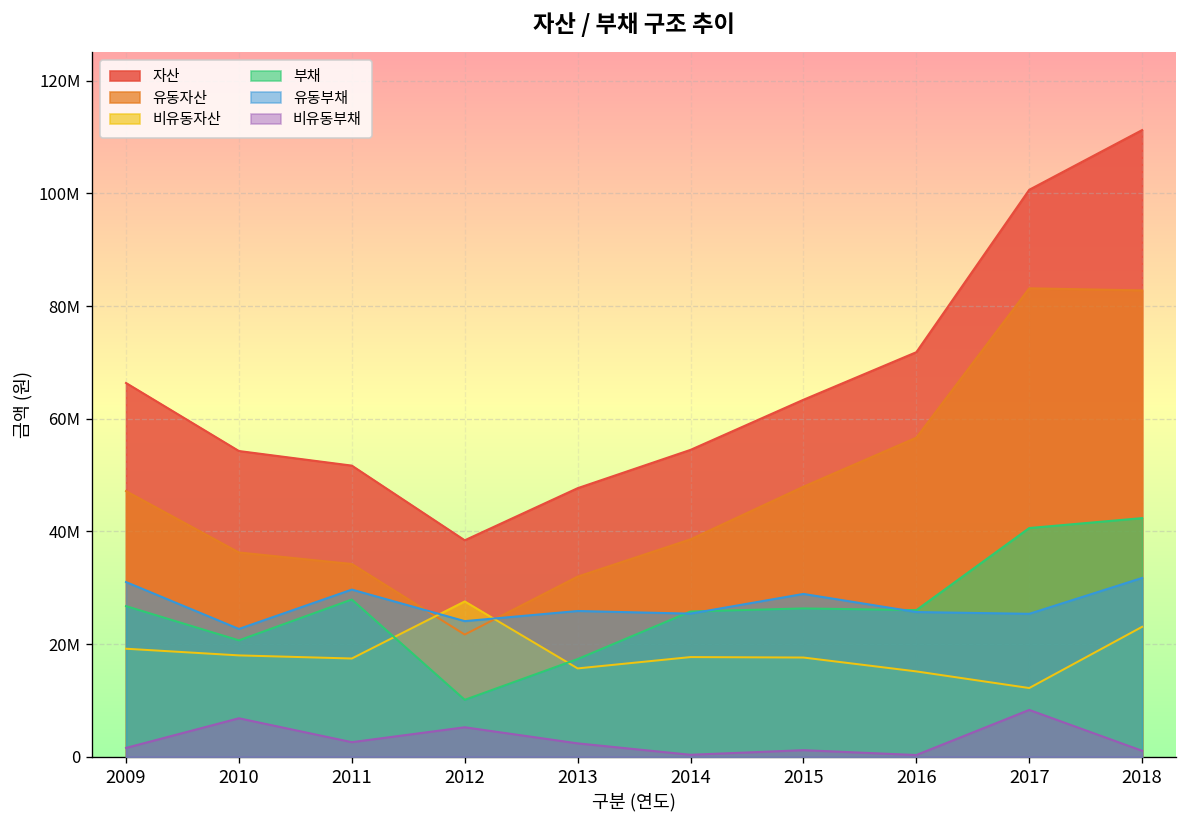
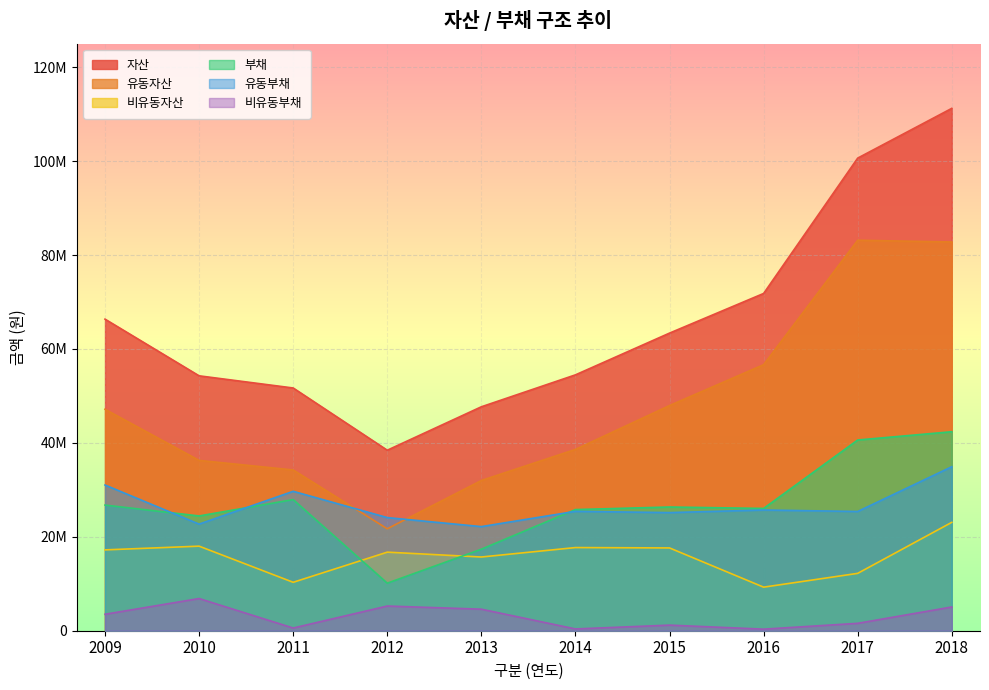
비유동자산, 2009: 19000000 -> 17000000
비유동부채, 2009: 2000000 -> 4000000
부채, 2010: 21000000 -> 24000000
비유동자산, 2011: 17000000 -> 10000000
비유동부채, 2011: 3000000 -> 1000000
비유동자산, 2012: 28000000 -> 17000000
유동부채, 2013: 26000000 -> 22000000
비유동부채, 2013: 2000000 -> 5000000
유동부채, 2015: 29000000 -> 25000000
비유동자산, 2016: 15000000 -> 9000000
비유동부채, 2017: 8000000 -> 2000000
유동부채, 2018: 32000000 -> 35000000
비유동부채, 2018: 1000000 -> 5000000
